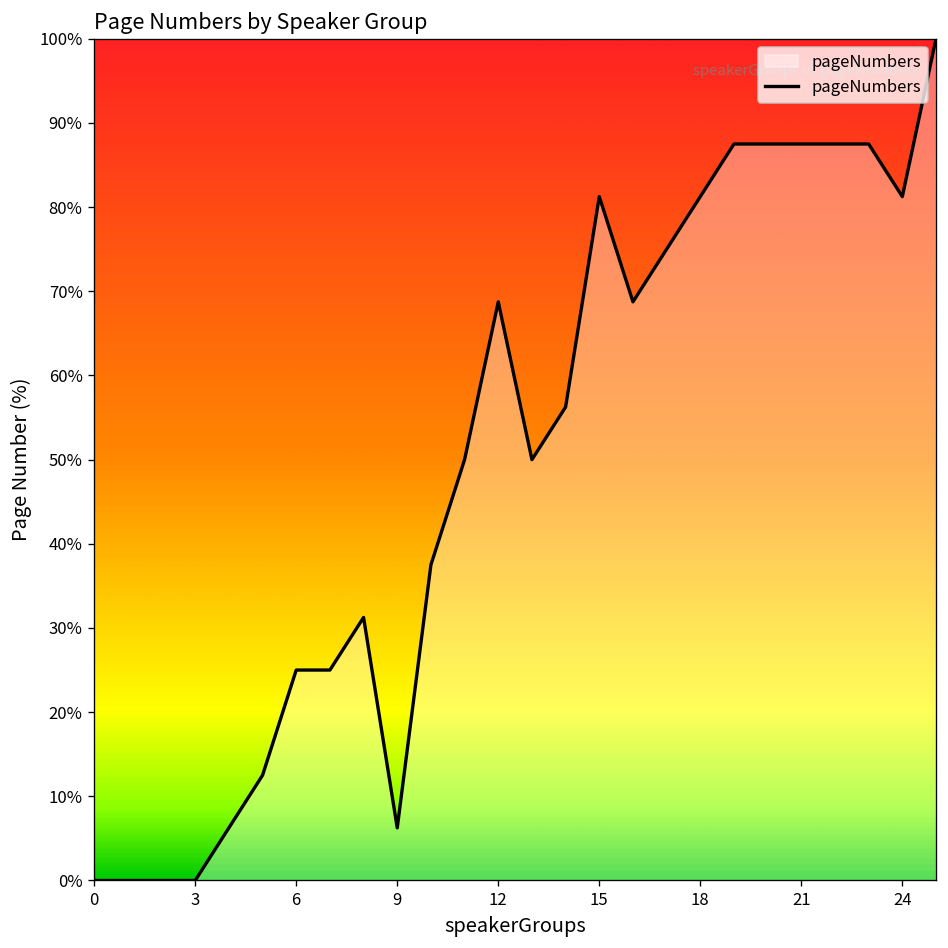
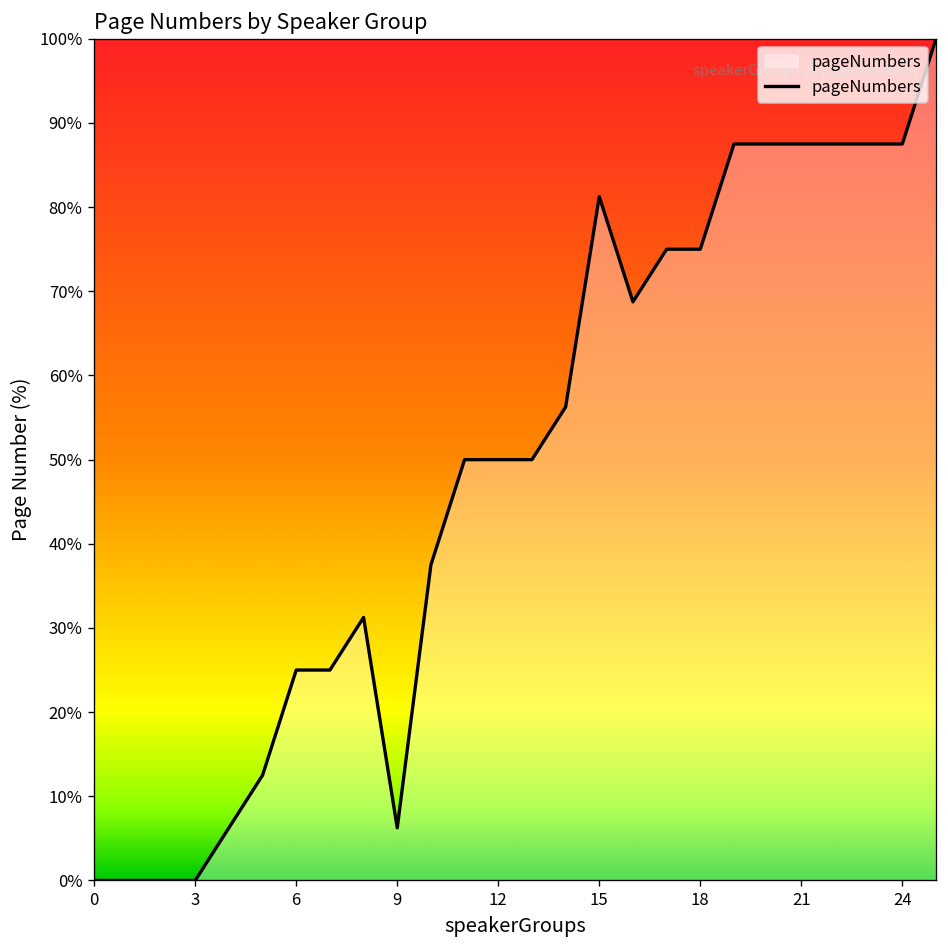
12: 69% -> 50%
18: 81% -> 75%
24: 81% -> 88%
